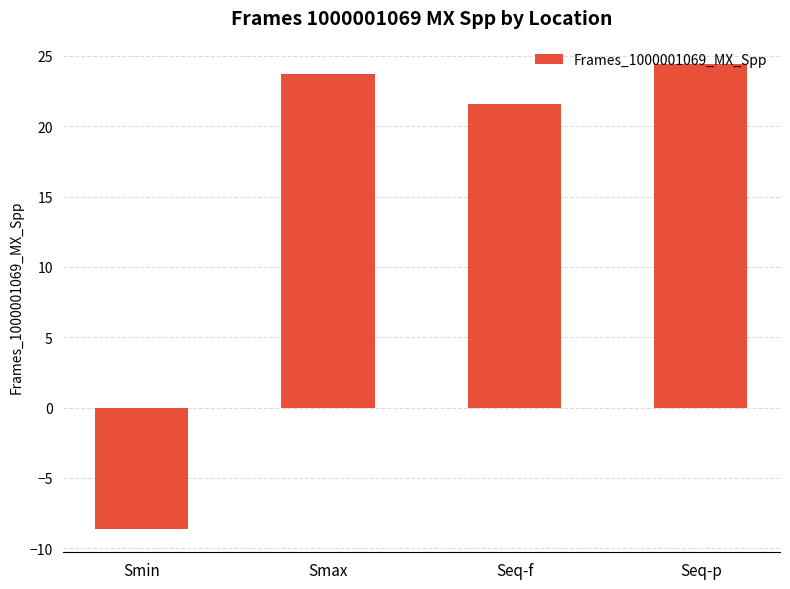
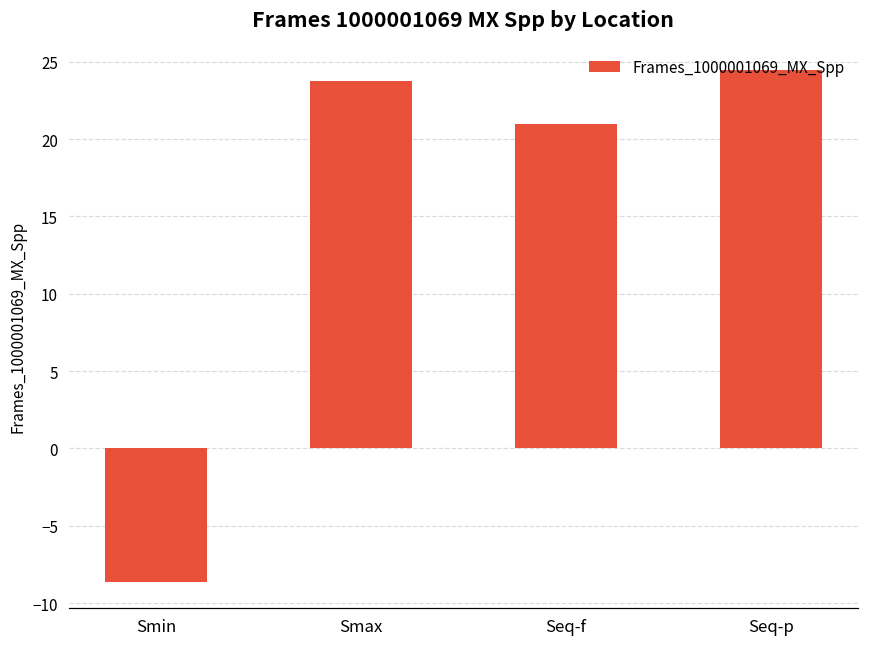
Seq-f: 21.6 -> 21.0
